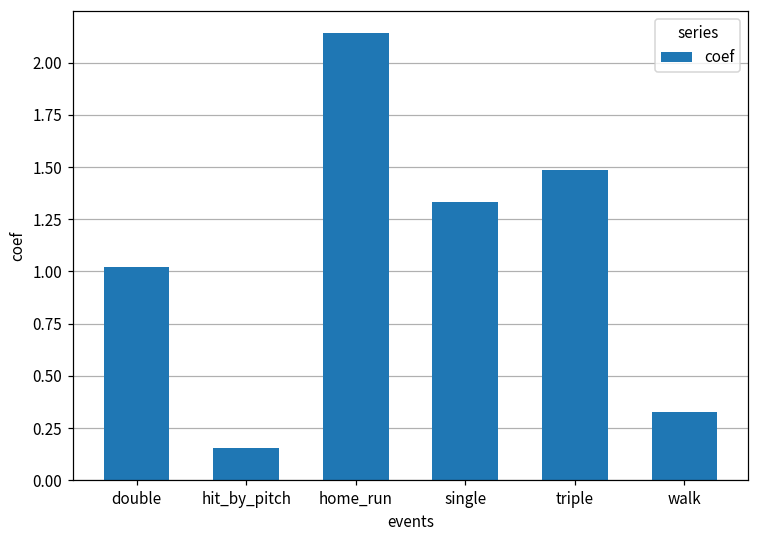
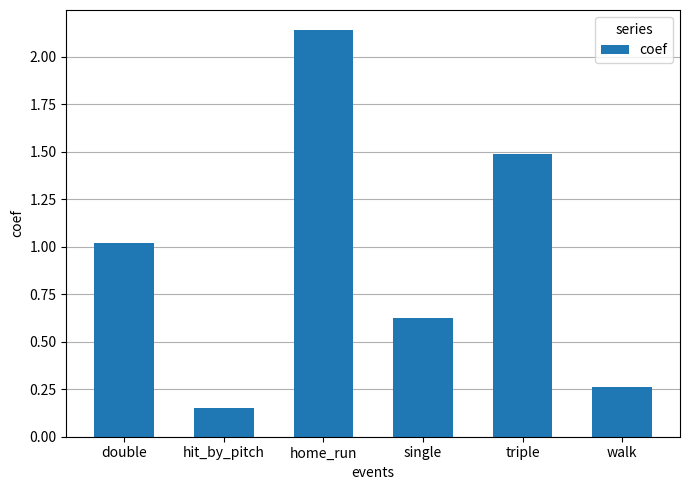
single: 1.33 -> 0.62
walk: 0.33 -> 0.26
